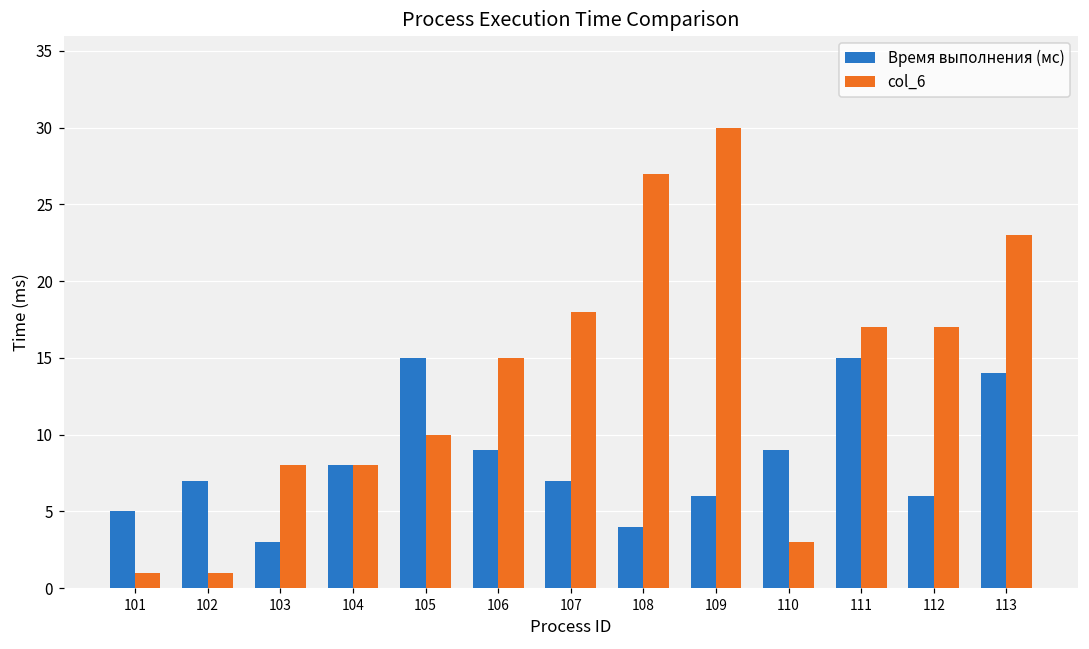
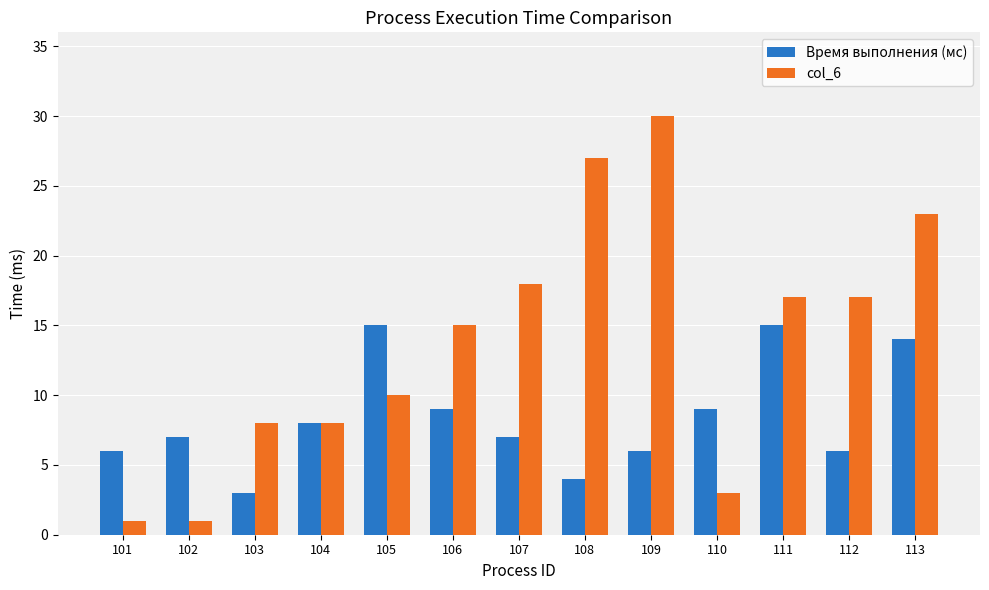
Время выполнения (мс), 101: 5 -> 6
